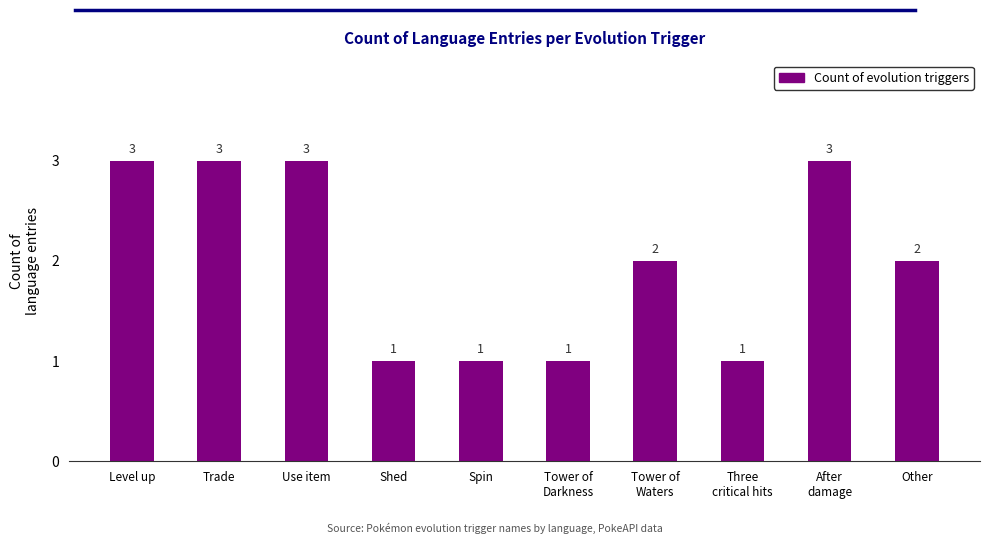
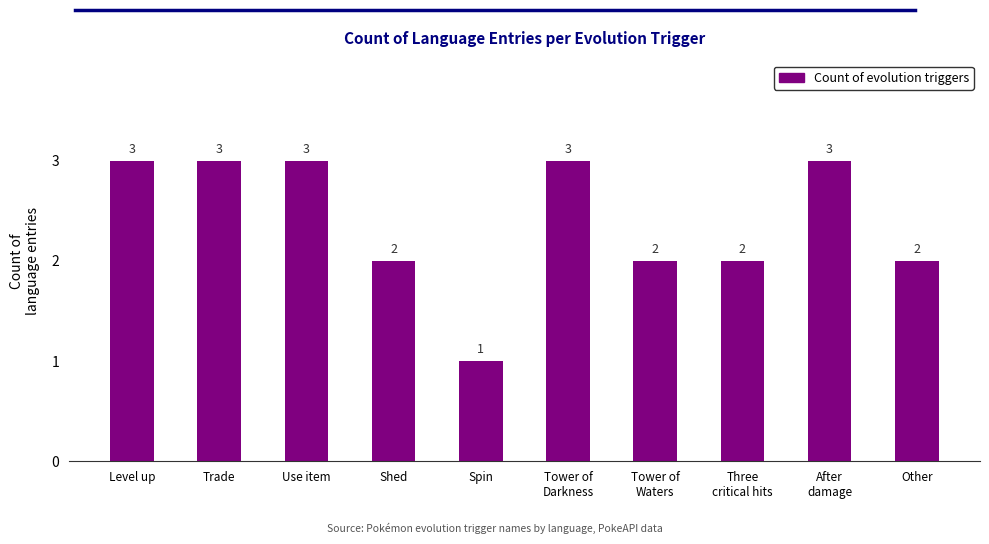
Shed: 1 -> 2
Tower of Darkness: 1 -> 3
Three critical hits: 1 -> 2
